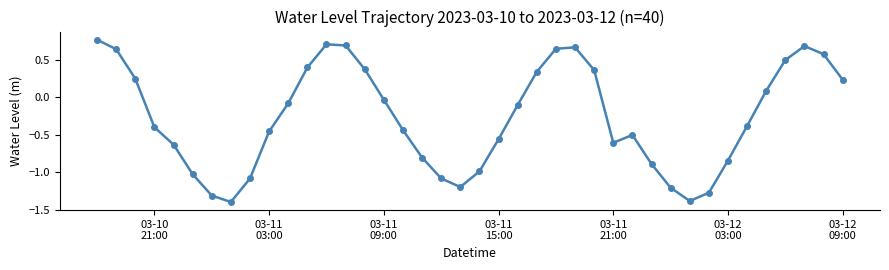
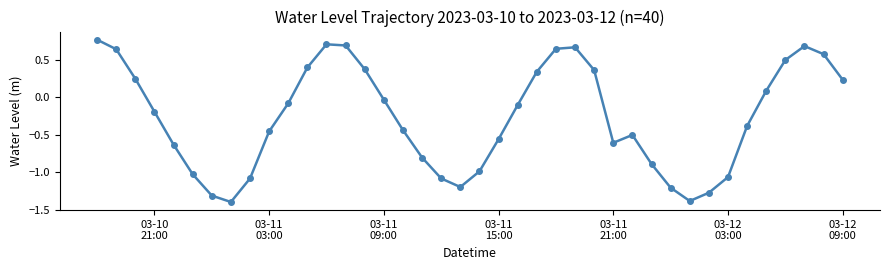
03-10 21:00: -0.4 -> -0.2
03-12 03:00: -0.8 -> -1.1
